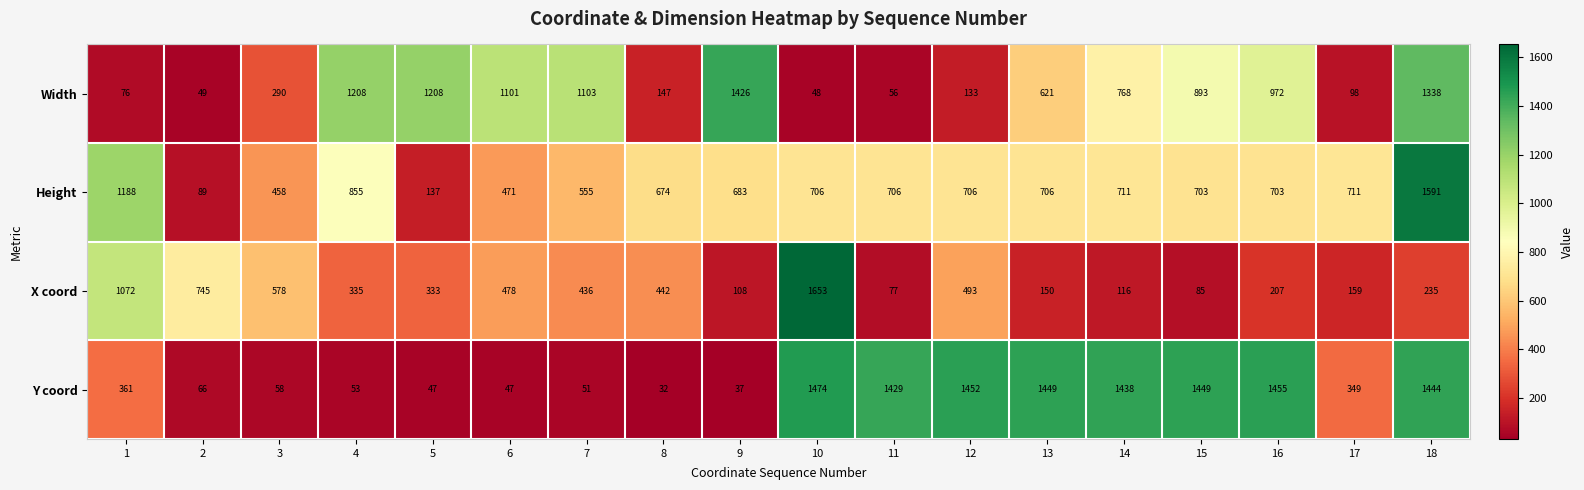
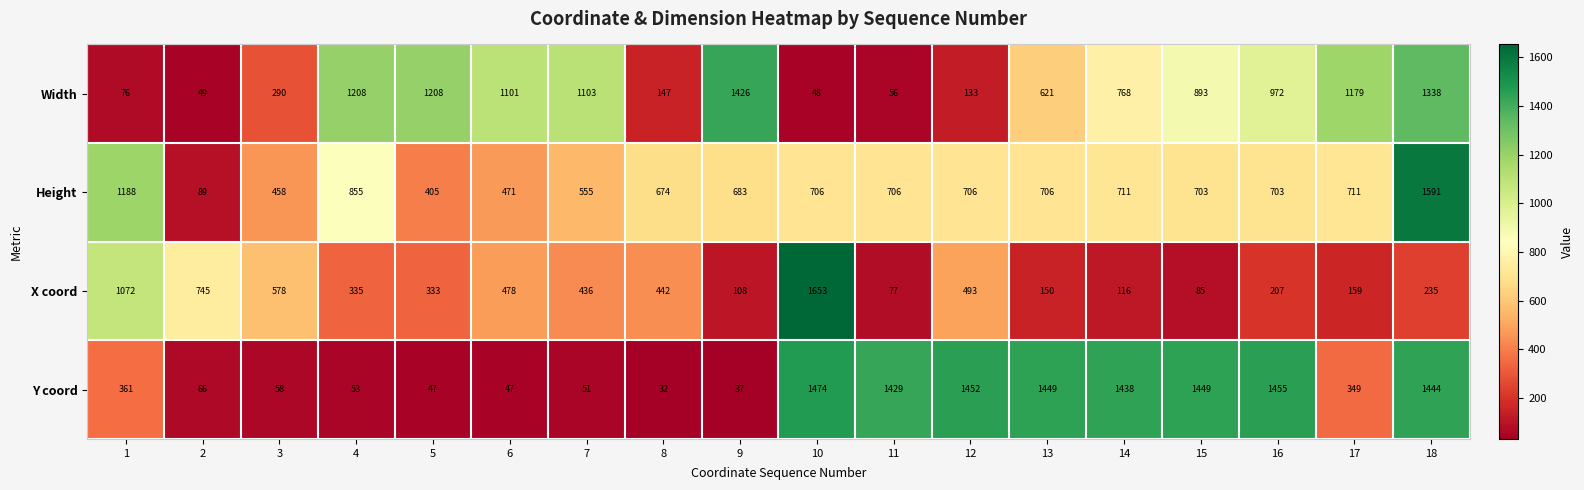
Width, 17: 98 -> 1179
Height, 5: 137 -> 405
